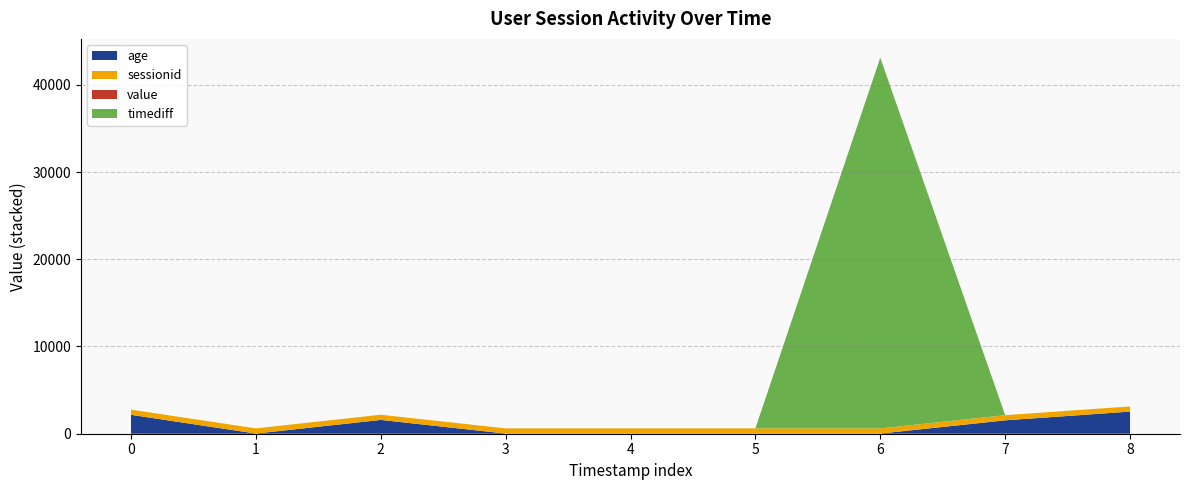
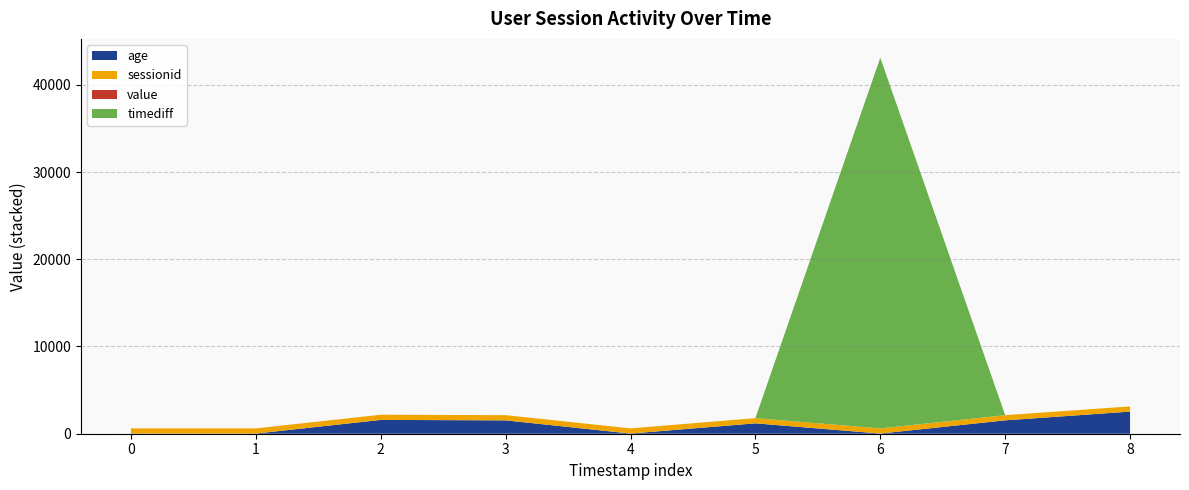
age, 0: 2000 -> 0
age, 3: 0 -> 2000
age, 5: 0 -> 1000
